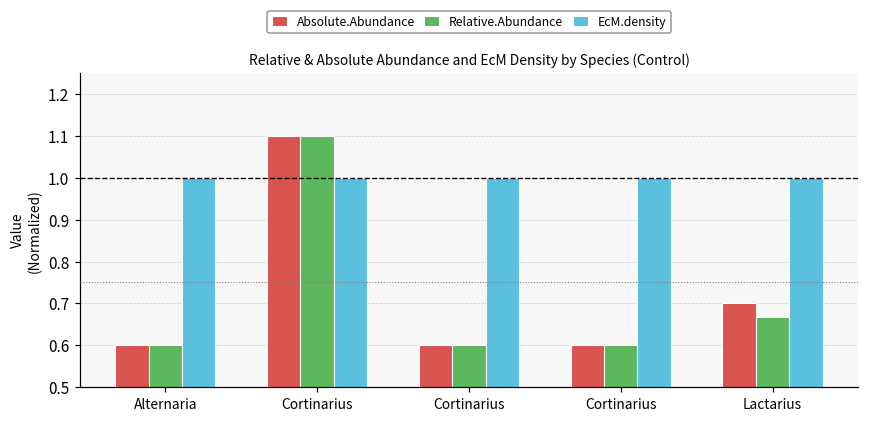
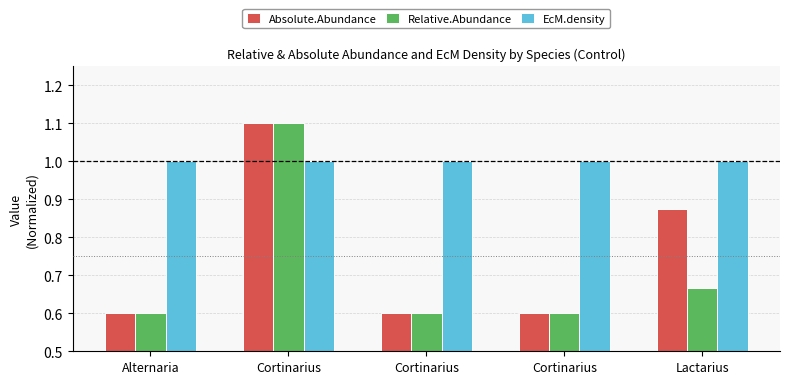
Absolute.Abundance, Lactarius: 0.70 -> 0.87
